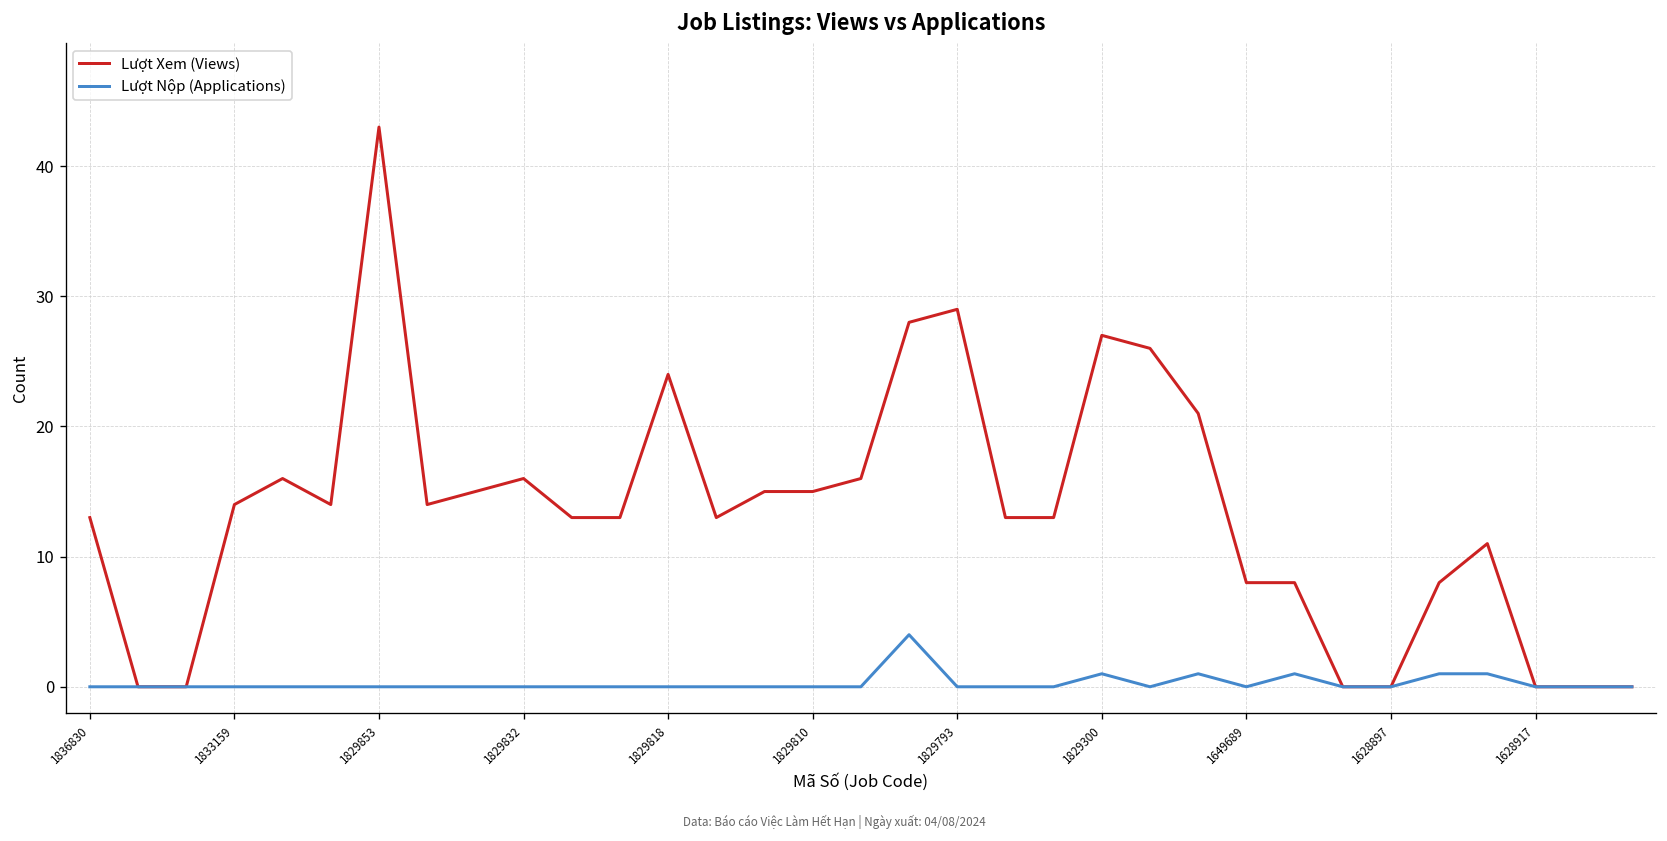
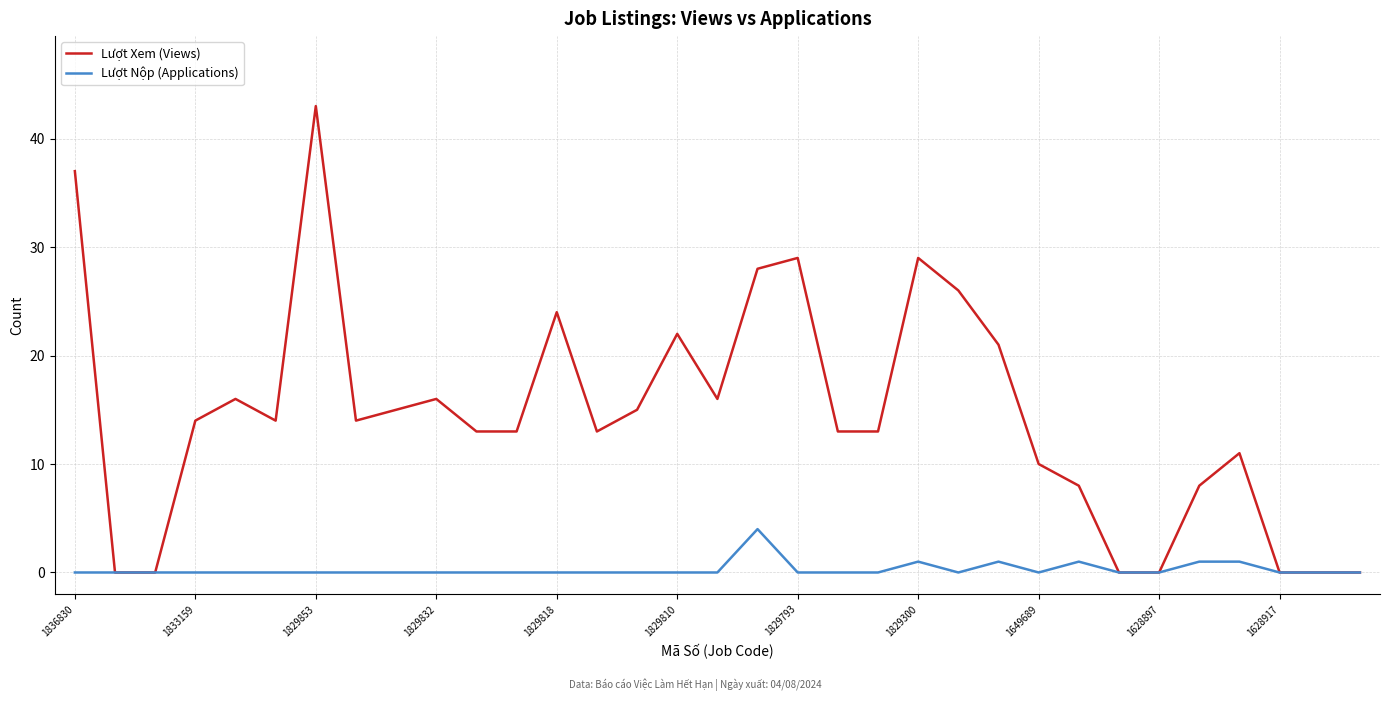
Lượt Xem (Views), 1836830: 13 -> 37
Lượt Xem (Views), 1829810: 15 -> 22
Lượt Xem (Views), 1829300: 27 -> 29
Lượt Xem (Views), 1649689: 8 -> 10
